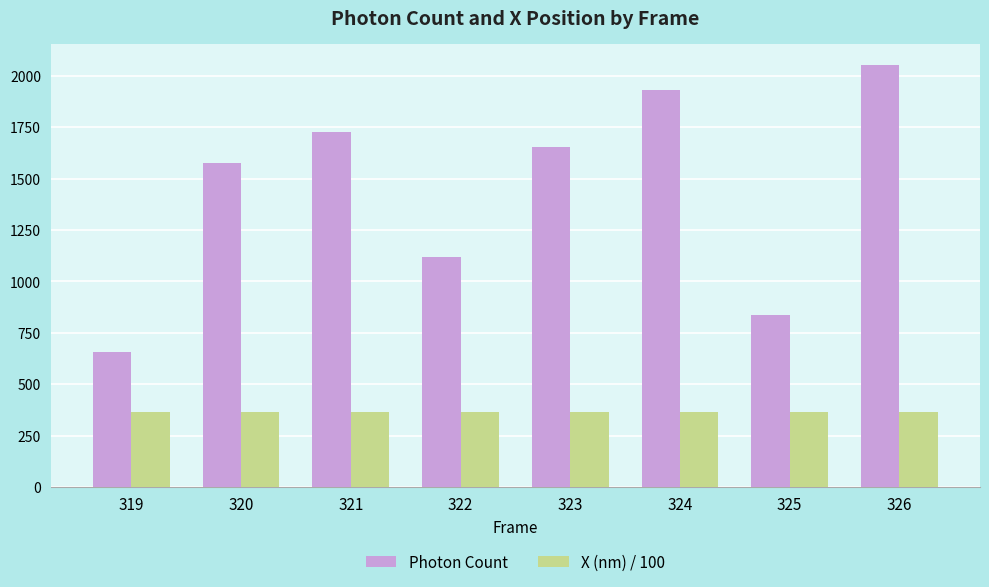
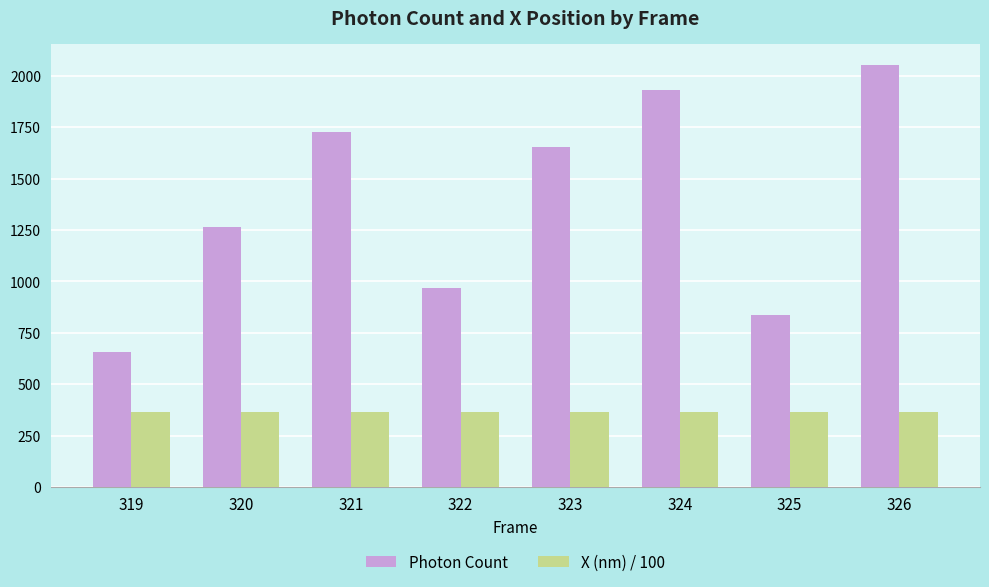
Photon Count, 320: 1570 -> 1260
Photon Count, 322: 1120 -> 970
